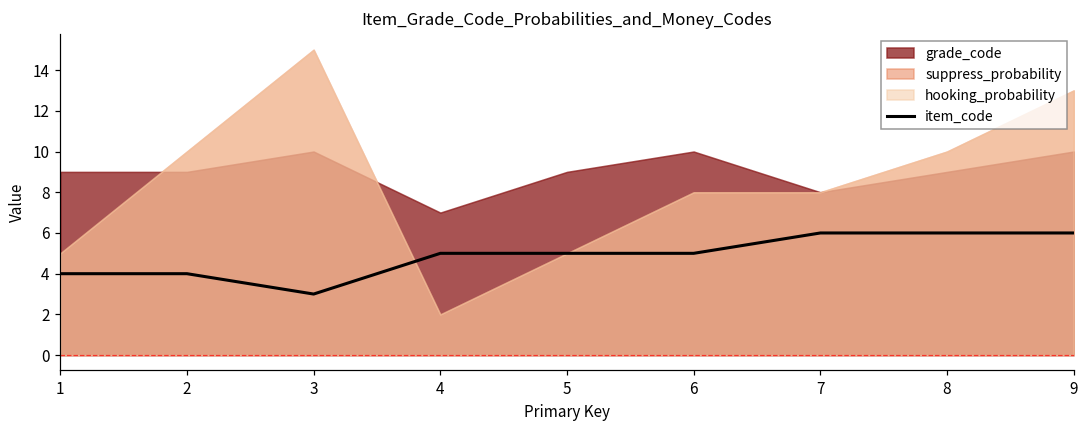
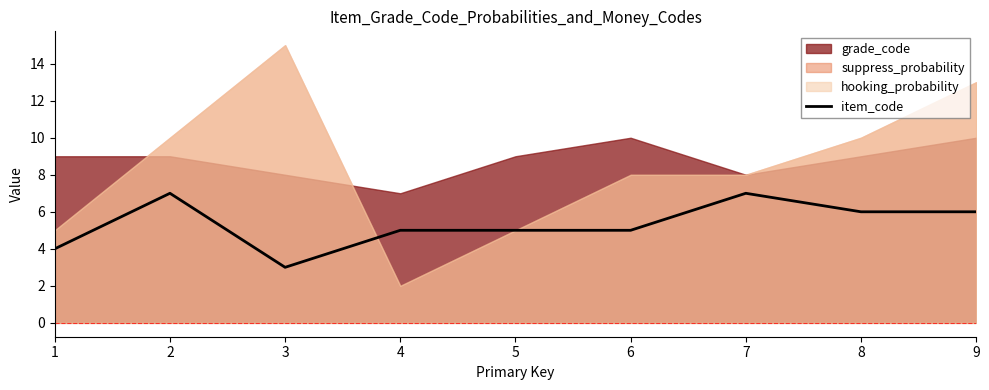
item_code, 2: 4 -> 7
grade_code, 3: 10 -> 8
item_code, 7: 6 -> 7
